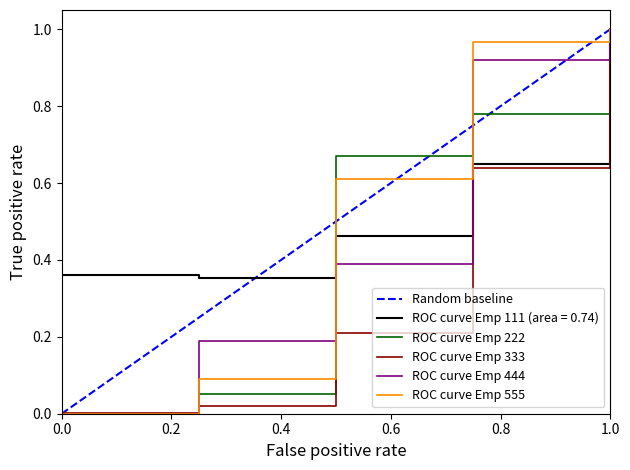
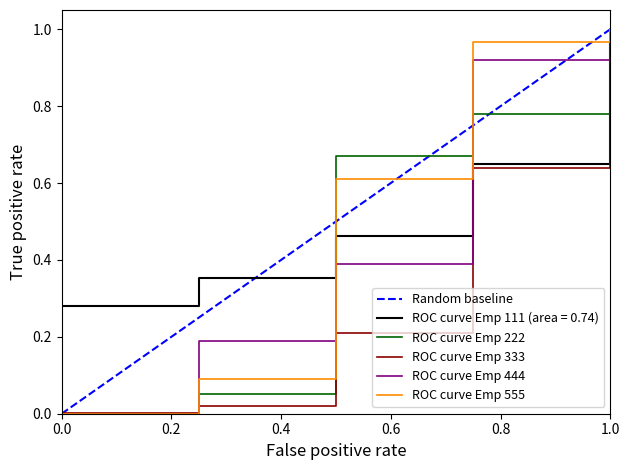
ROC curve Emp 111 (area = 0.74), 0.0: 0.36 -> 0.28
